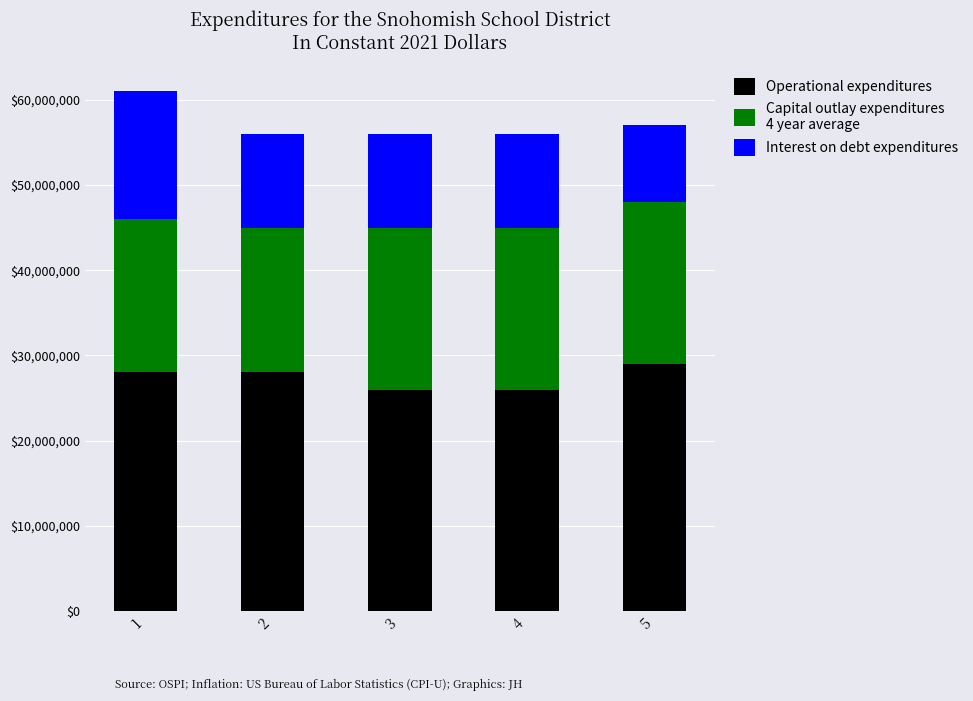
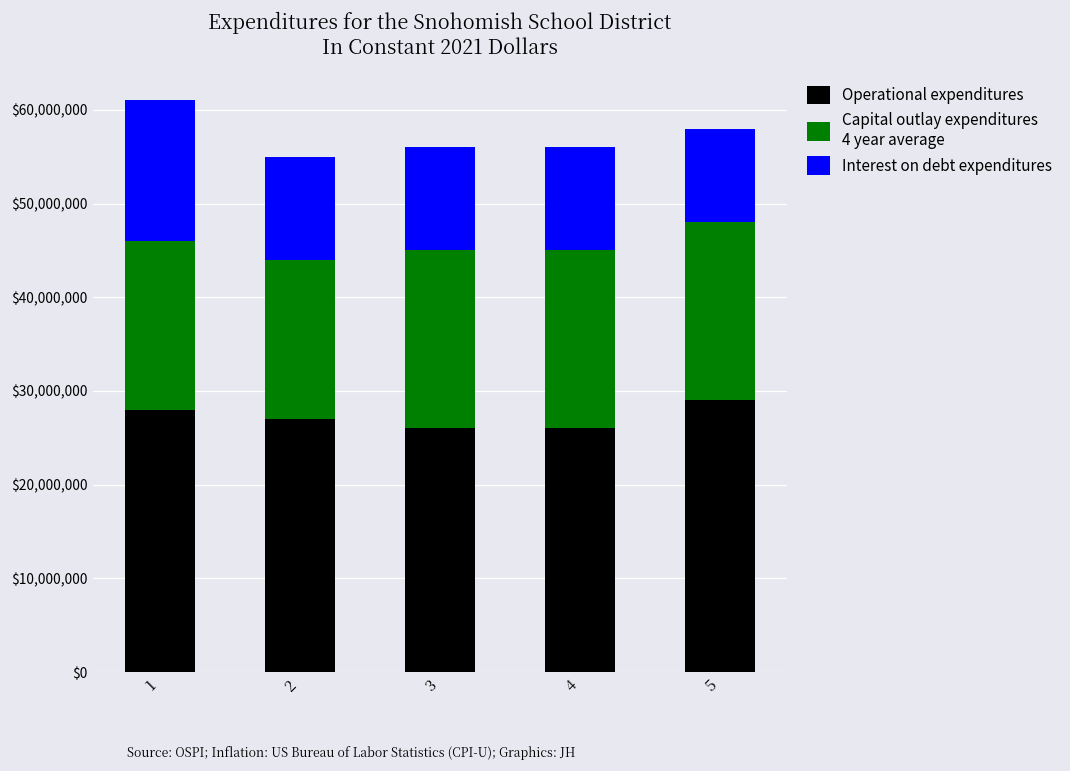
Operational expenditures, 2: $28,000,000 -> $27,000,000
Interest on debt expenditures, 5: $9,000,000 -> $10,000,000
